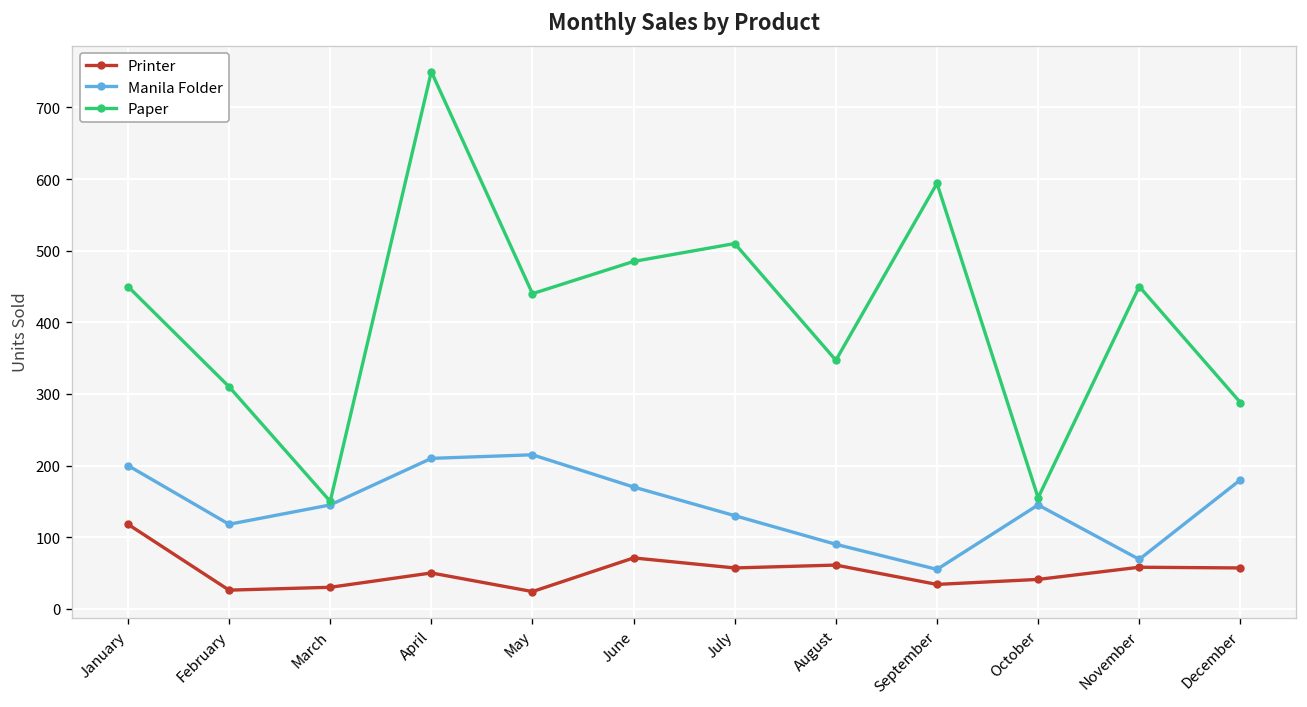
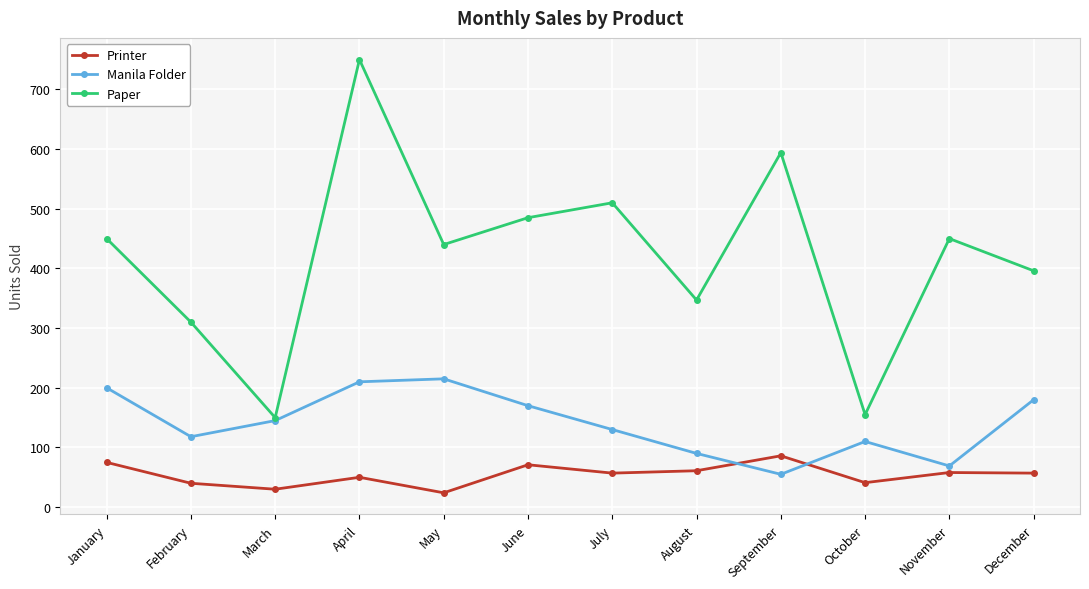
Printer, January: 120 -> 80
Printer, February: 30 -> 40
Printer, September: 30 -> 90
Manila Folder, October: 150 -> 110
Paper, December: 290 -> 400
